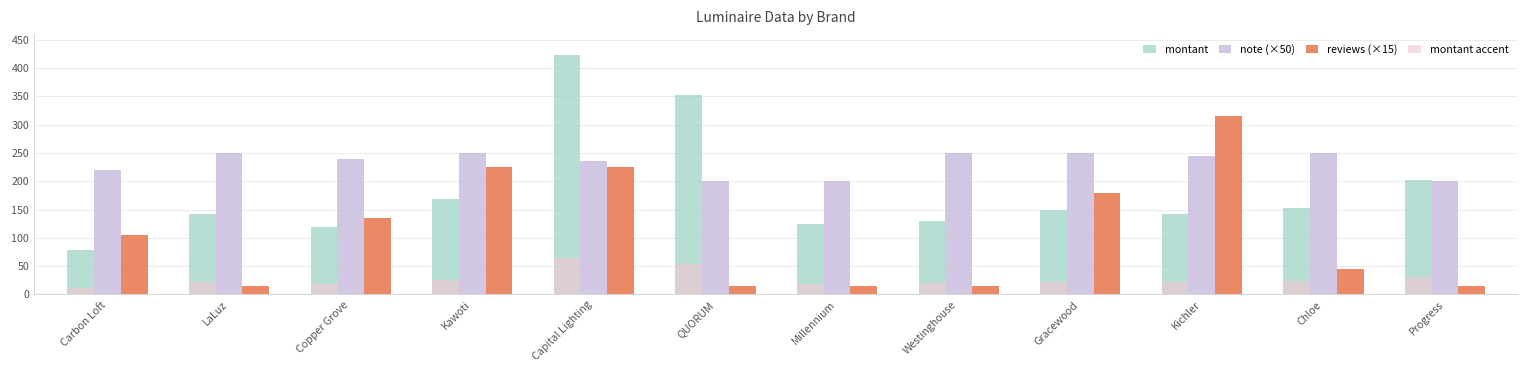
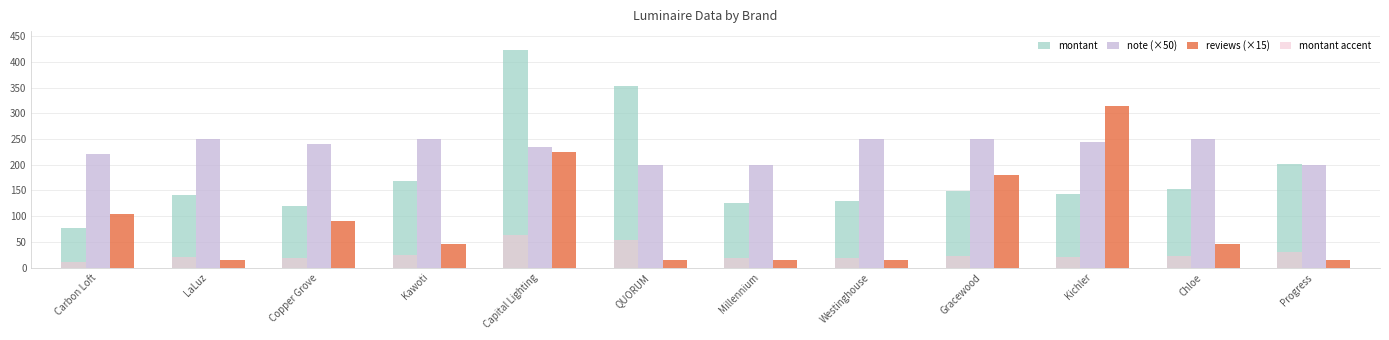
reviews (×15), Copper Grove: 140 -> 90
reviews (×15), Kawoti: 230 -> 50
